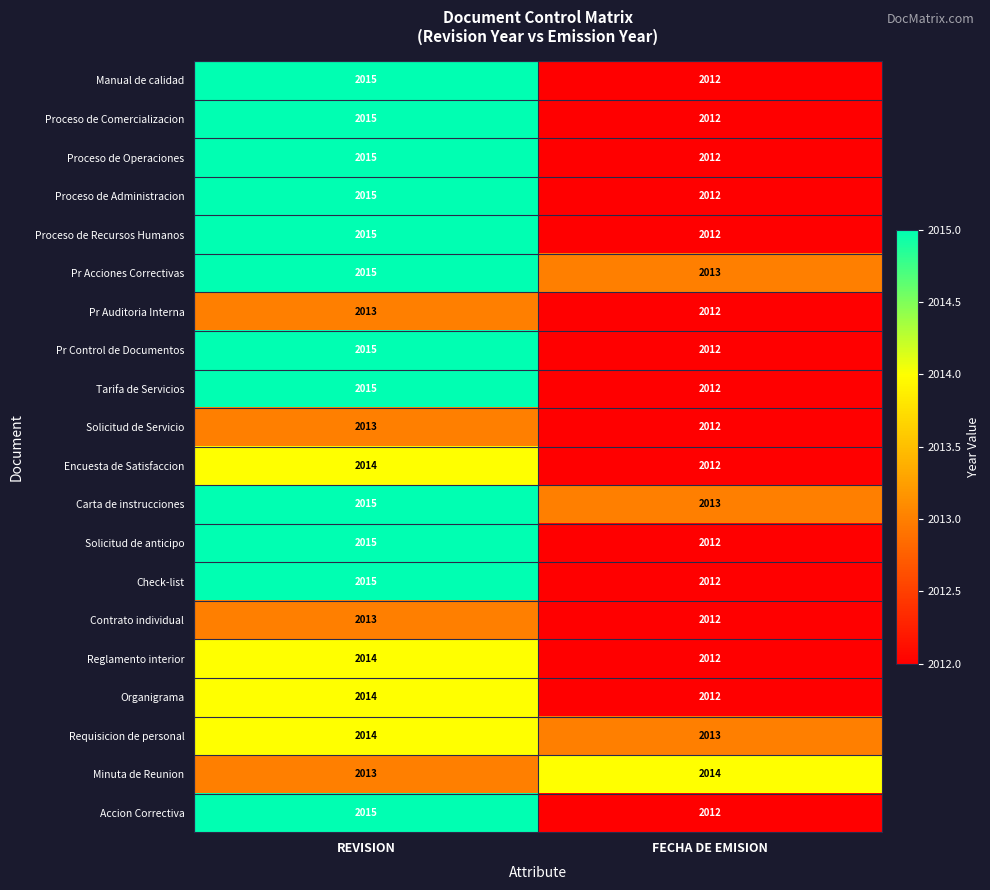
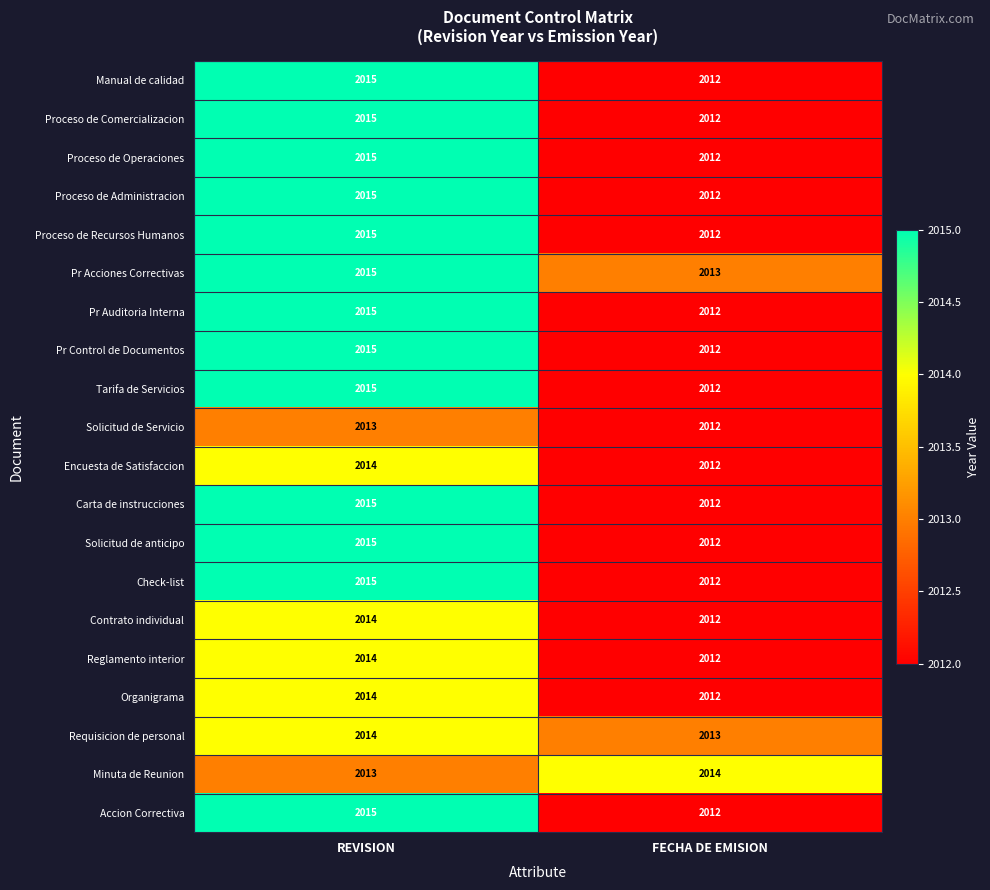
Pr Auditoria Interna, REVISION: 2013 -> 2015
Carta de instrucciones, FECHA DE EMISION: 2013 -> 2012
Contrato individual, REVISION: 2013 -> 2014
